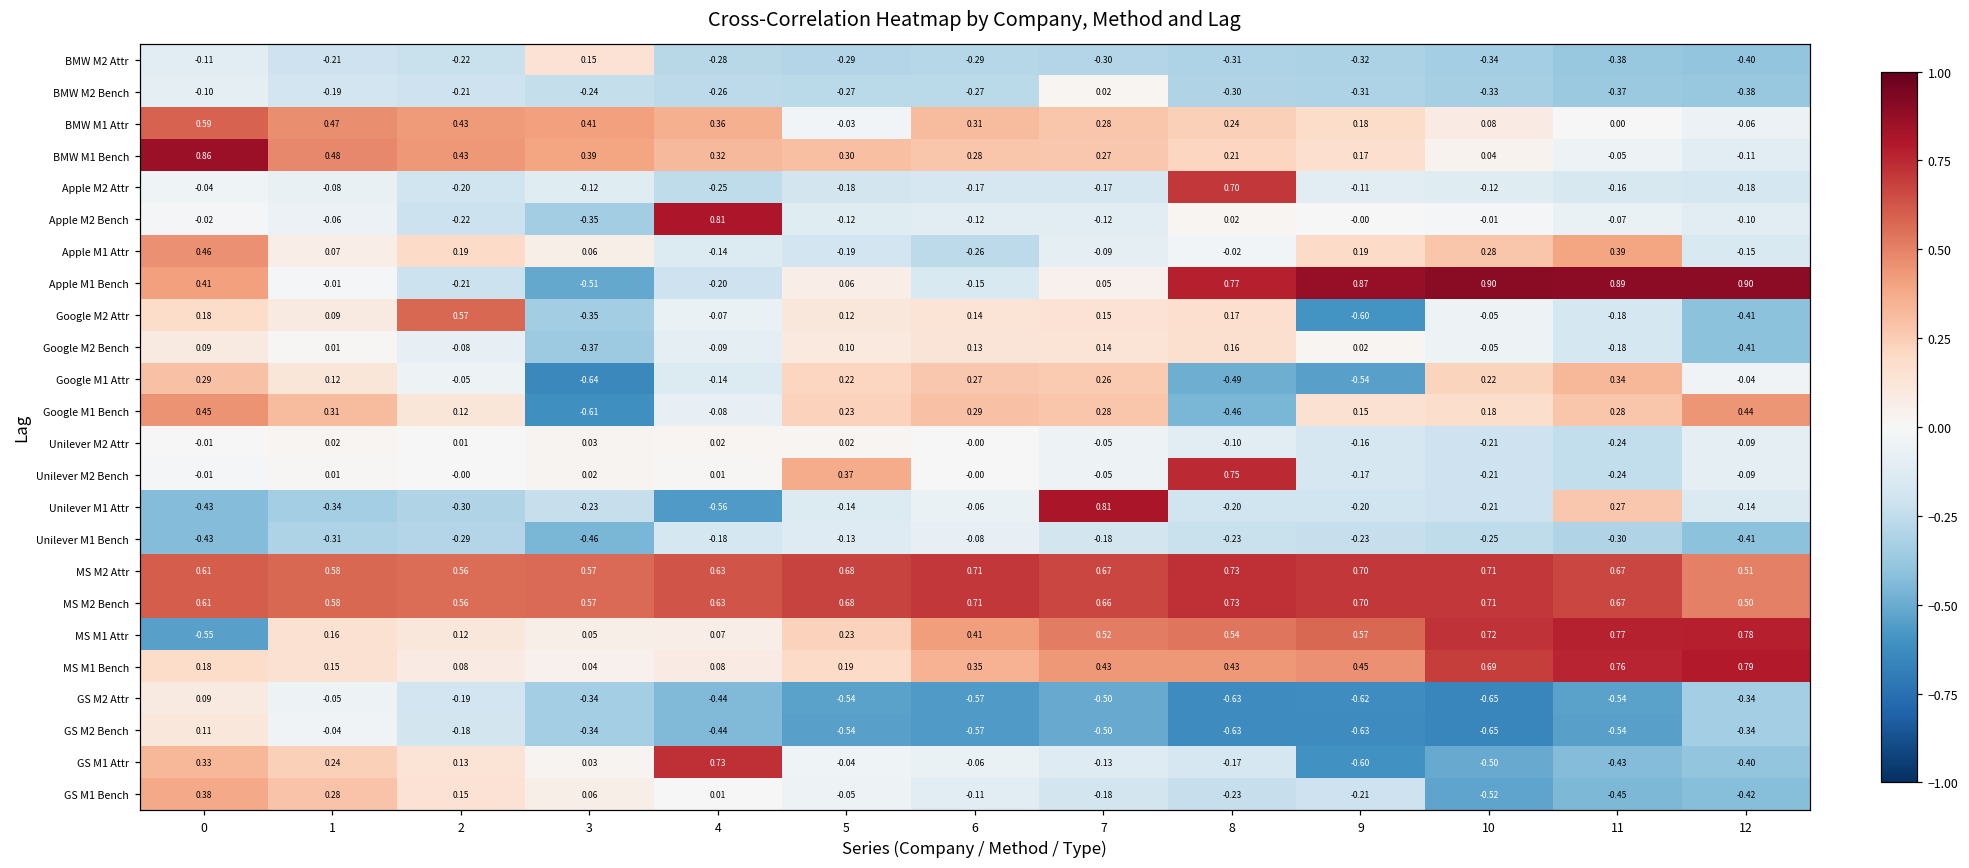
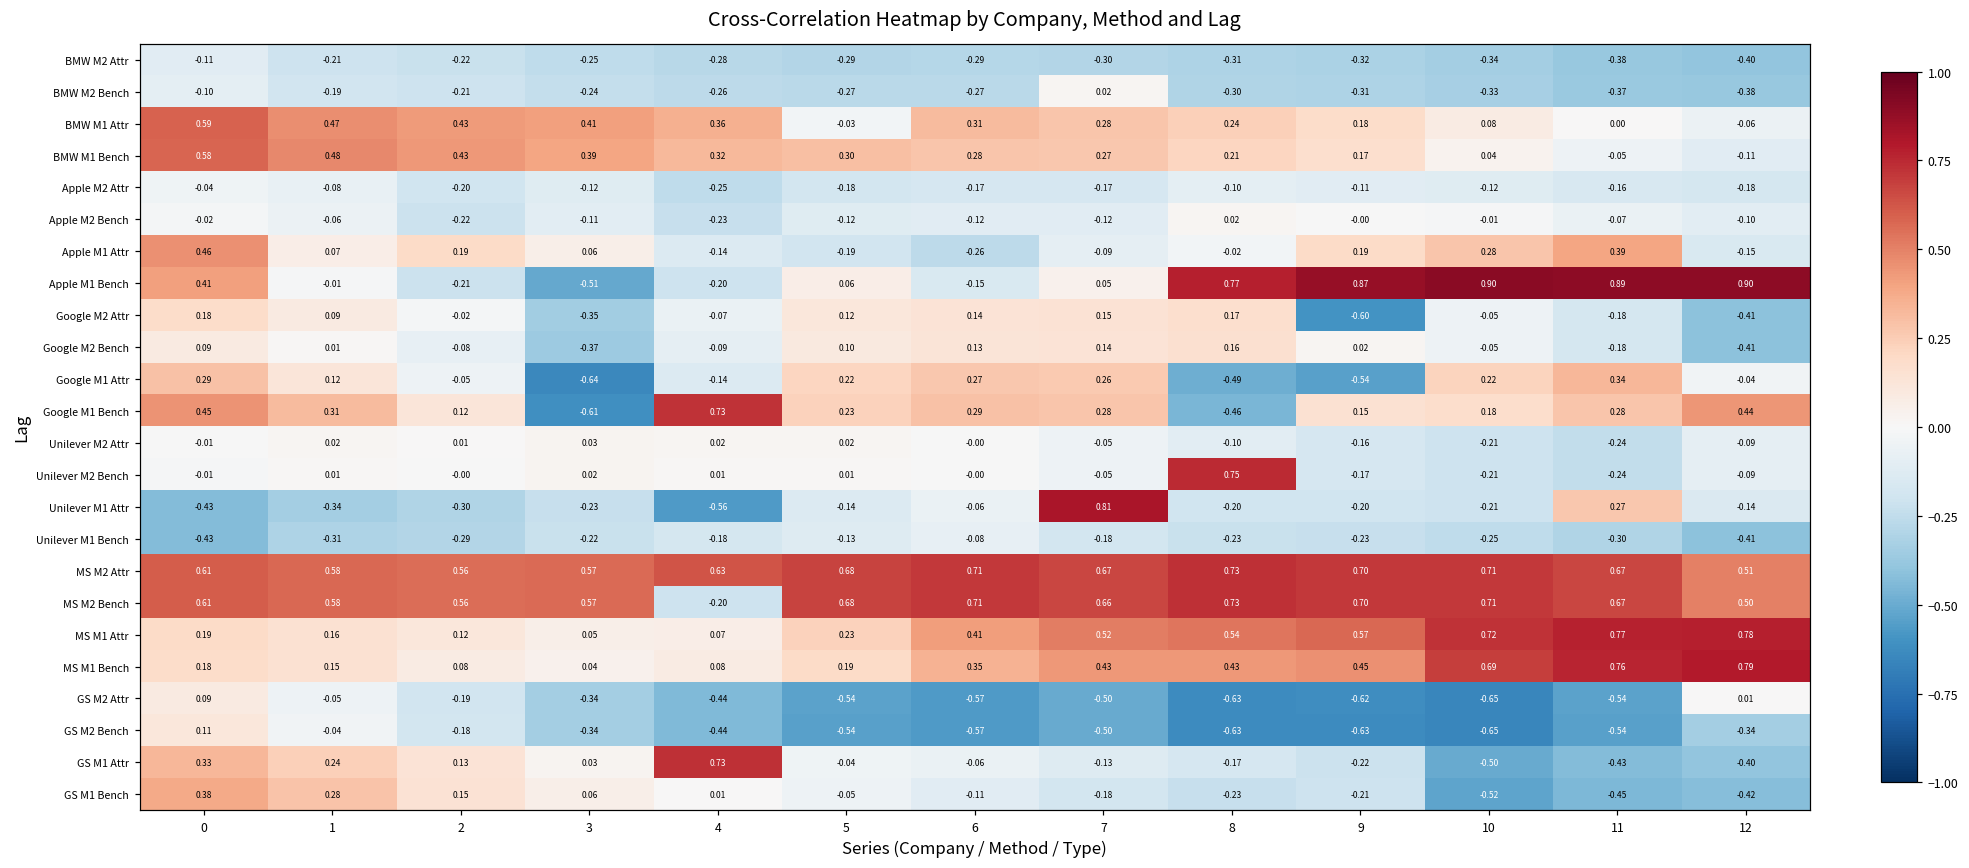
BMW M2 Attr, 3: 0.15 -> -0.25
BMW M1 Bench, 0: 0.86 -> 0.58
Apple M2 Attr, 8: 0.70 -> -0.10
Apple M2 Bench, 3: -0.35 -> -0.11
Apple M2 Bench, 4: 0.81 -> -0.23
Google M2 Attr, 2: 0.57 -> -0.02
Google M1 Bench, 4: -0.08 -> 0.73
Unilever M2 Bench, 5: 0.37 -> 0.01
Unilever M1 Bench, 3: -0.46 -> -0.22
MS M2 Bench, 4: 0.63 -> -0.20
MS M1 Attr, 0: -0.55 -> 0.19
GS M2 Attr, 12: -0.34 -> 0.01
GS M1 Attr, 9: -0.60 -> -0.22
